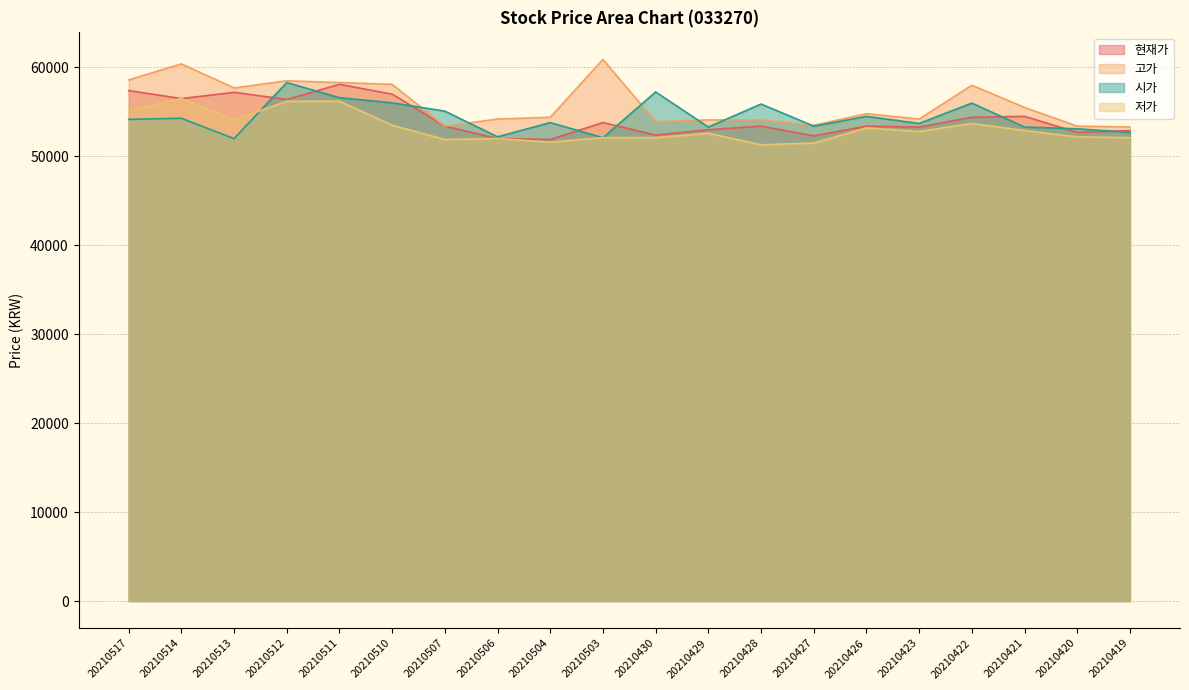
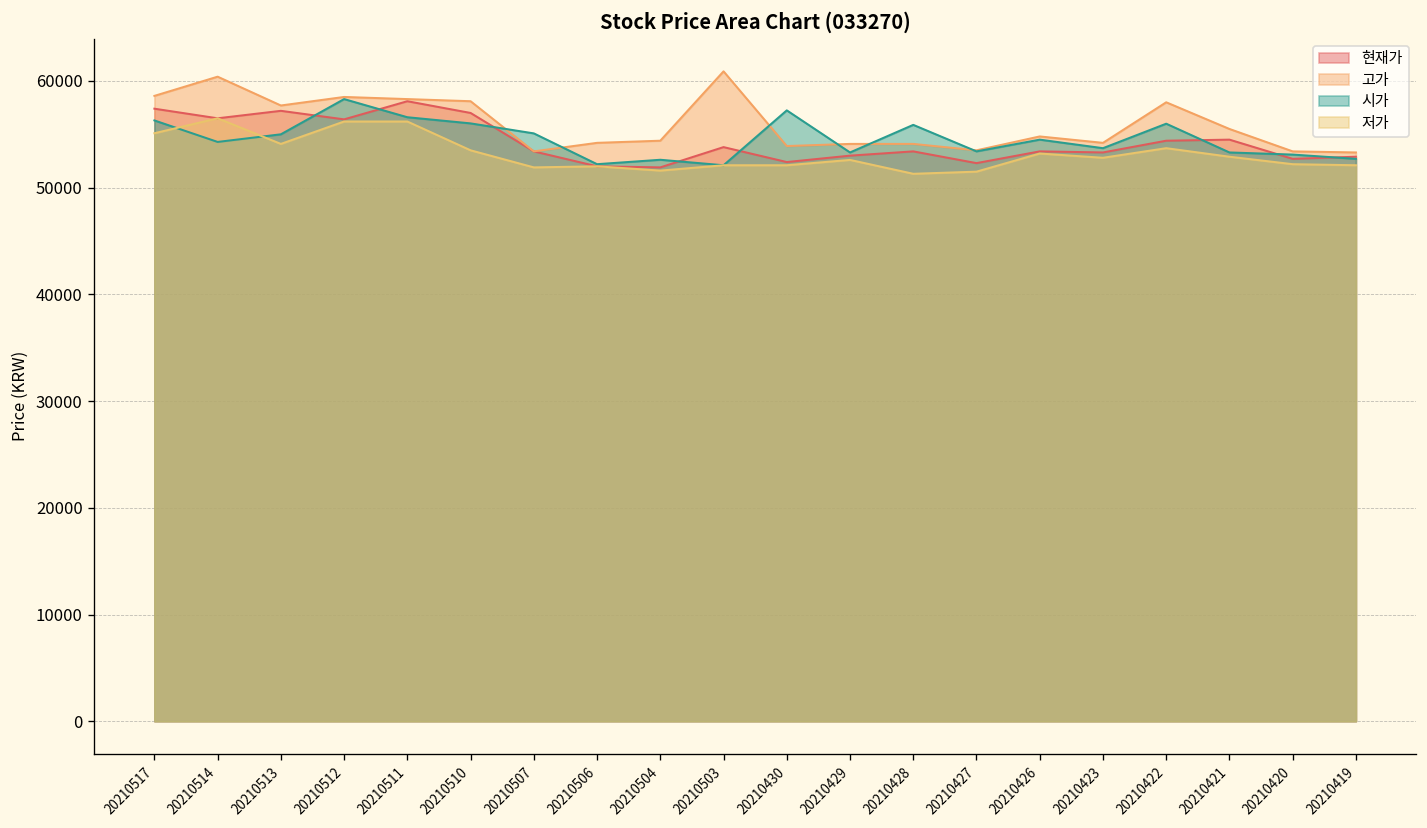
시가, 20210517: 54000 -> 56000
시가, 20210513: 52000 -> 55000
시가, 20210504: 54000 -> 53000
